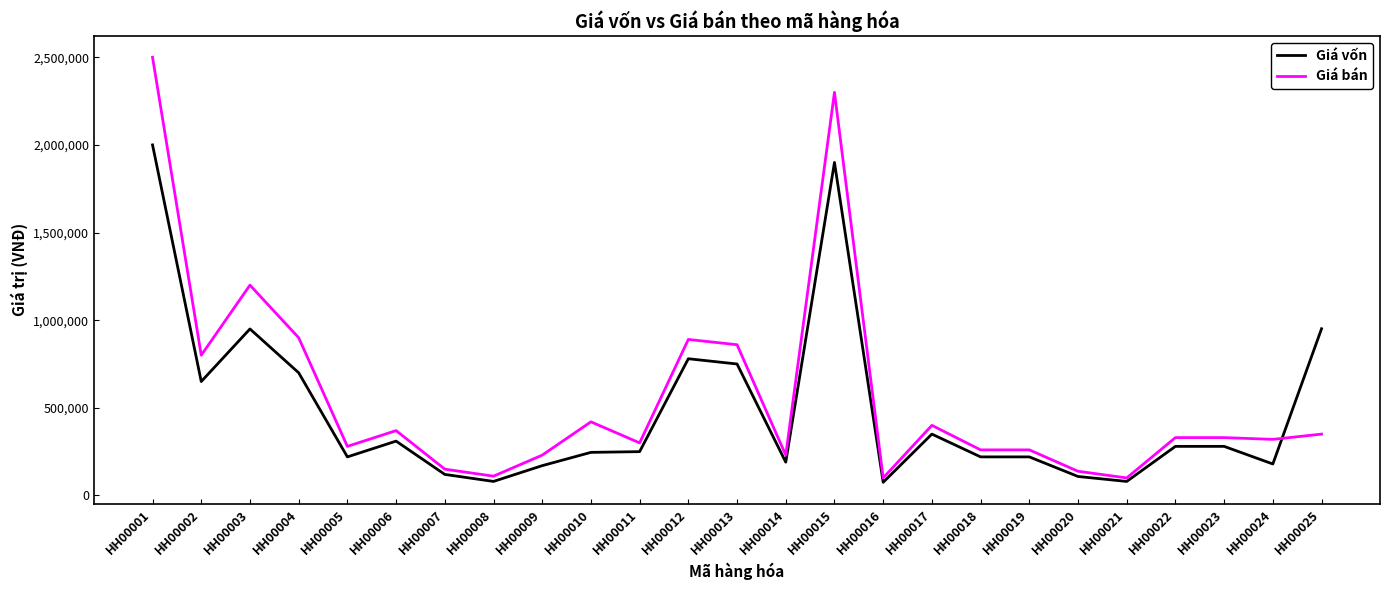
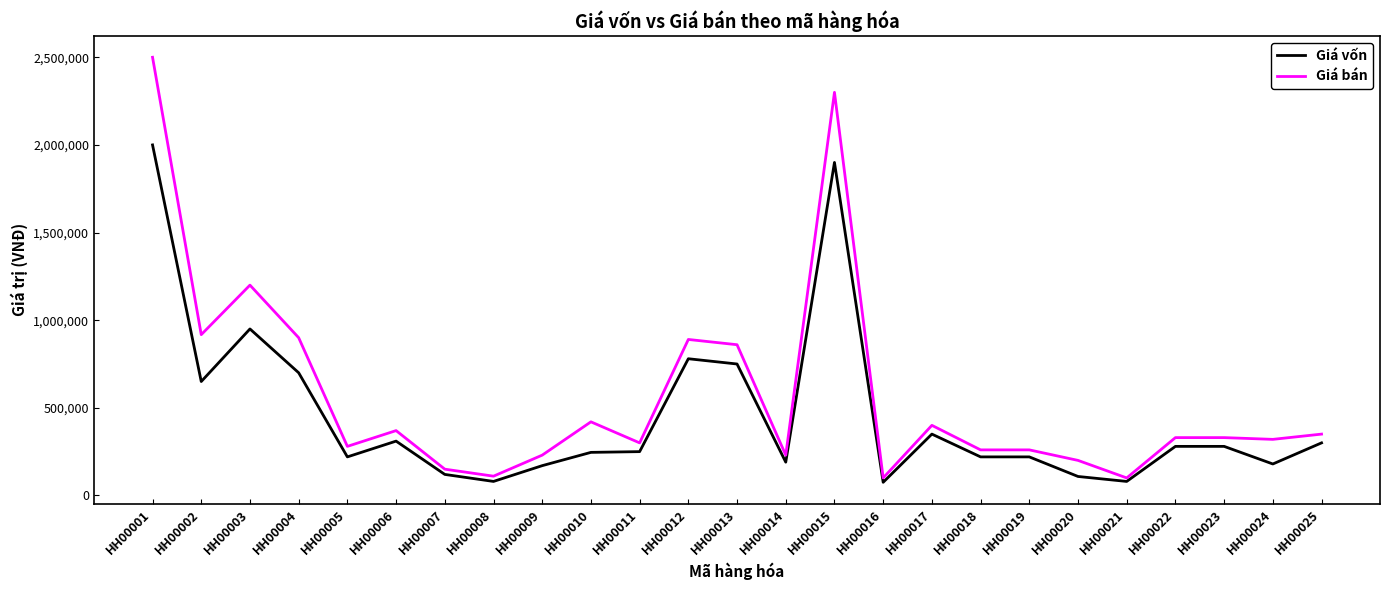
Giá bán, HH00002: 800,000 -> 920,000
Giá bán, HH00020: 140,000 -> 200,000
Giá vốn, HH00025: 950,000 -> 300,000
